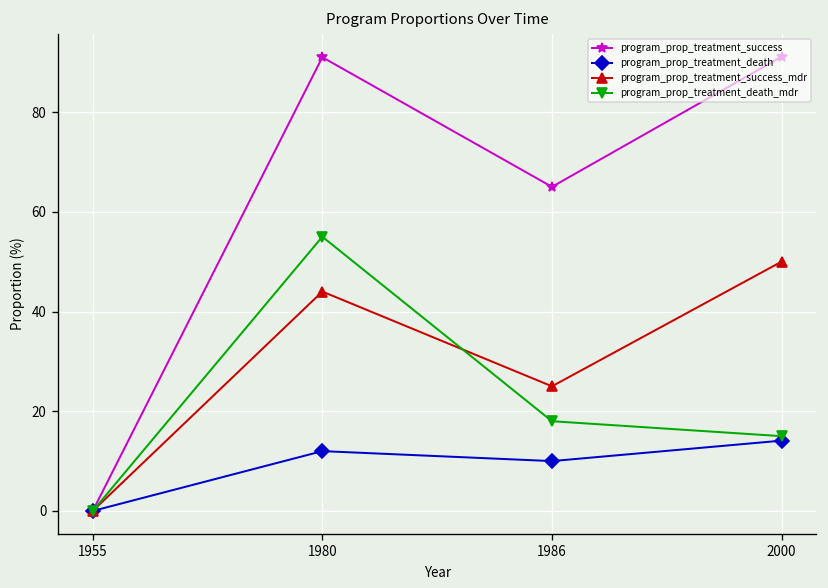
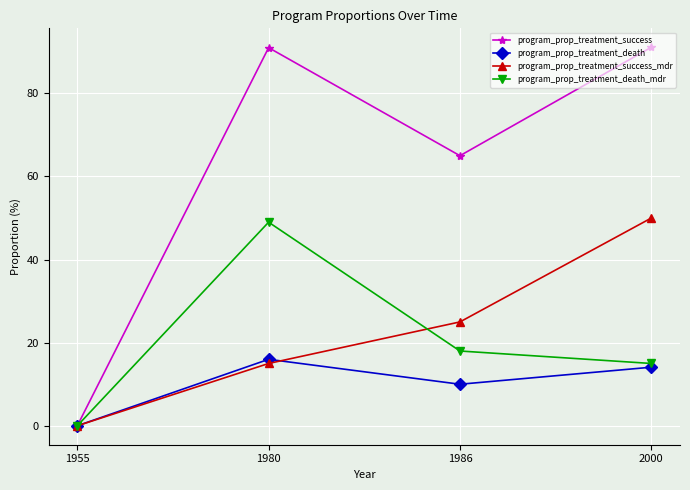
program_prop_treatment_death, 1980: 12 -> 16
program_prop_treatment_success_mdr, 1980: 44 -> 15
program_prop_treatment_death_mdr, 1980: 55 -> 49
